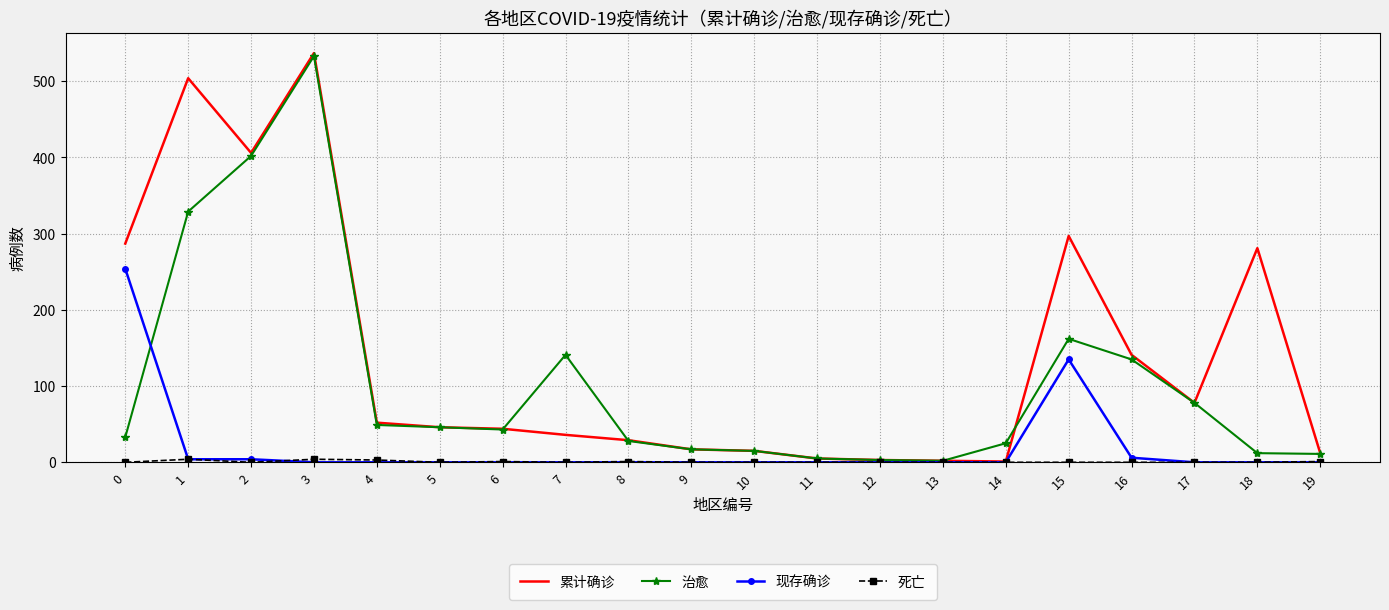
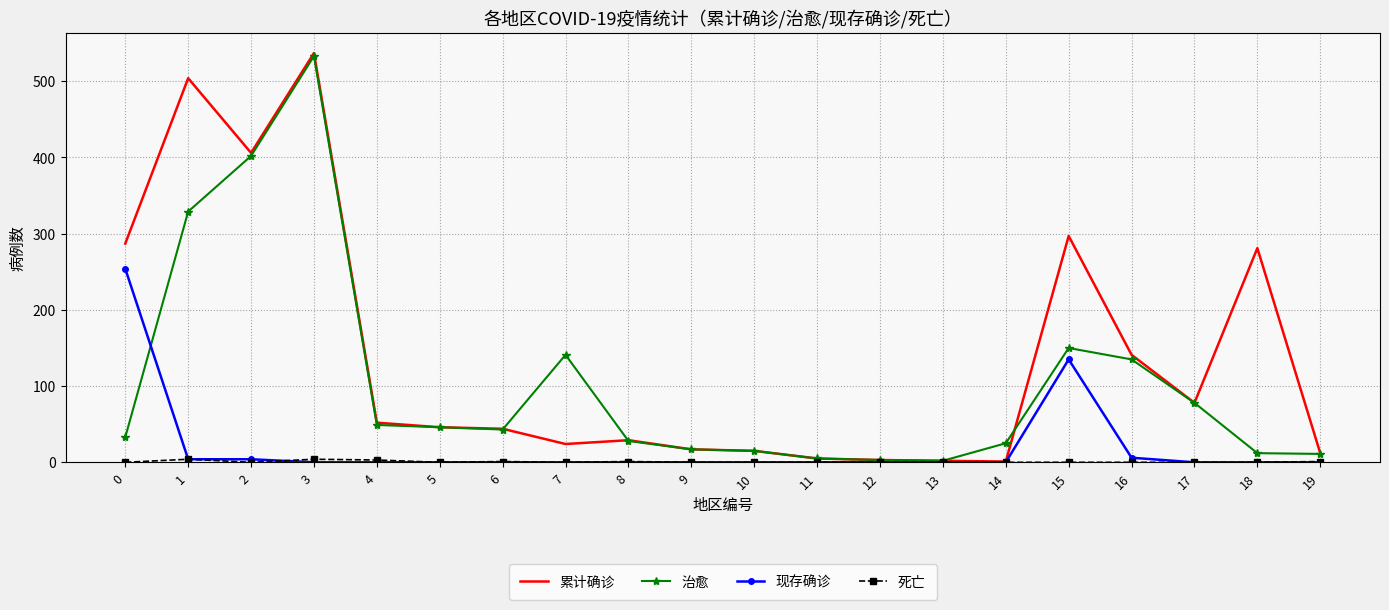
累计确诊, 7: 40 -> 20
治愈, 15: 160 -> 150
